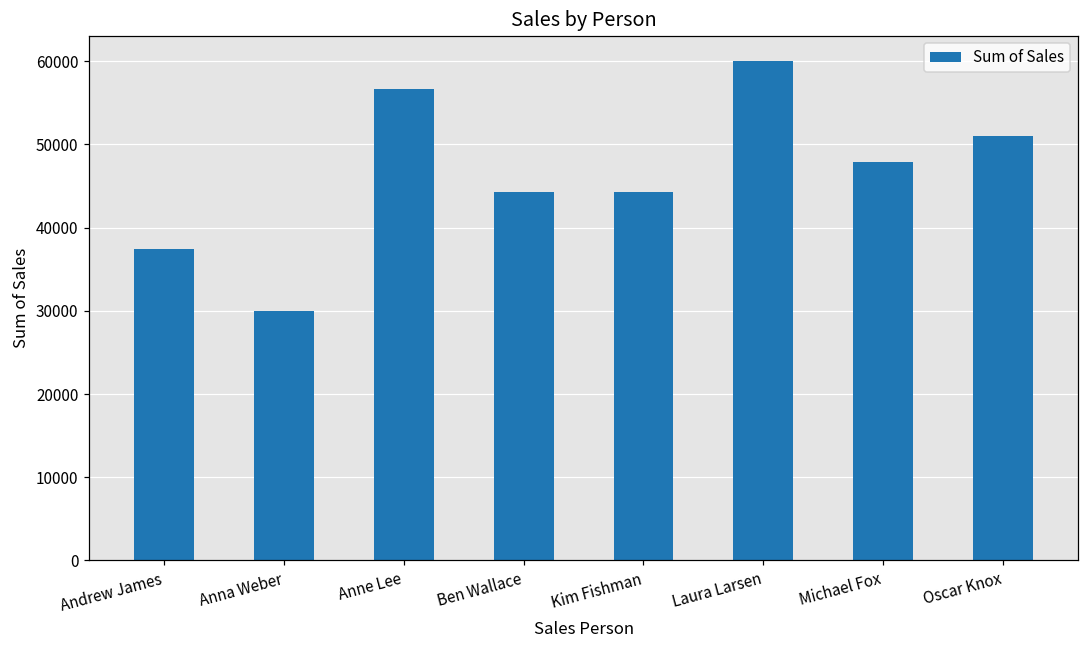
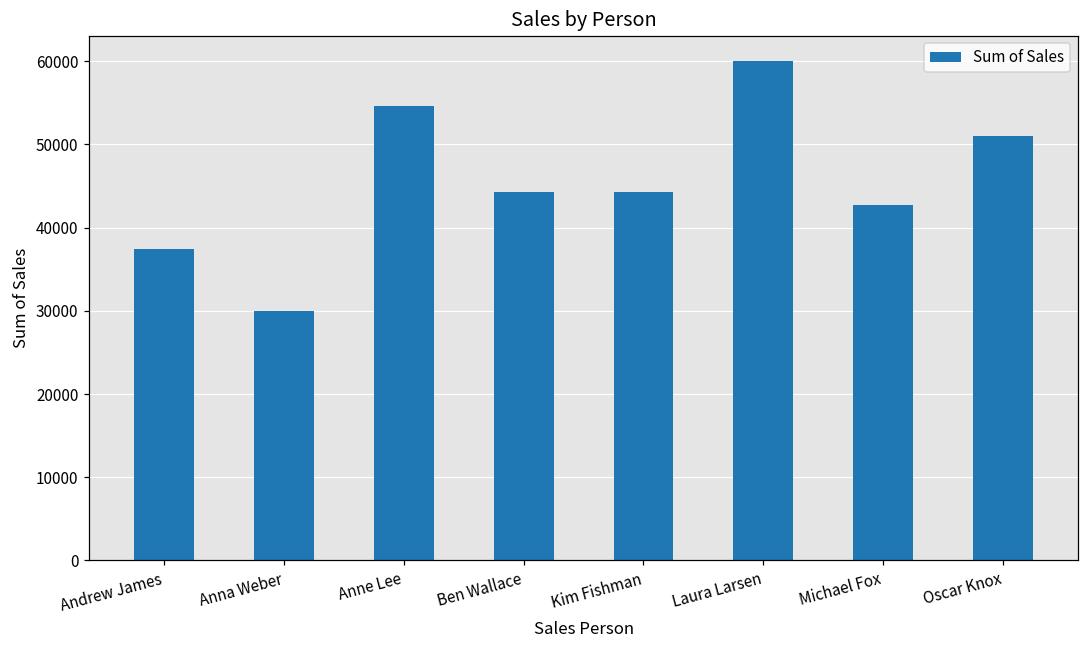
Anne Lee: 57000 -> 55000
Michael Fox: 48000 -> 43000
